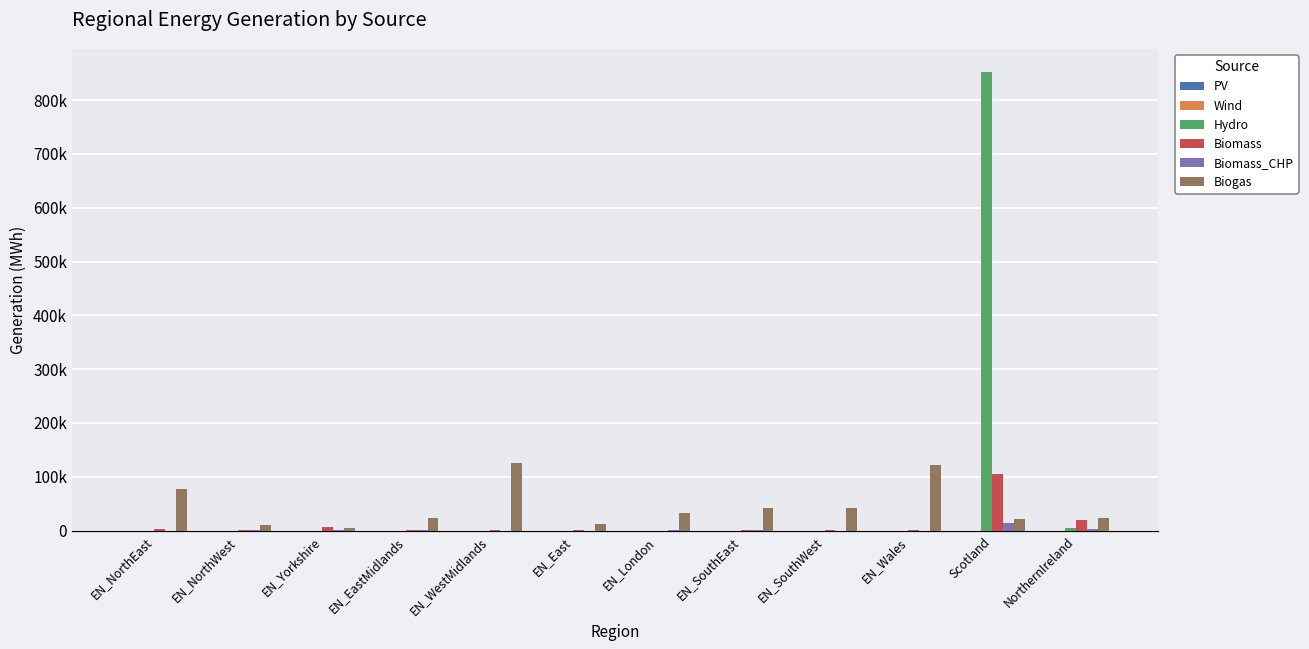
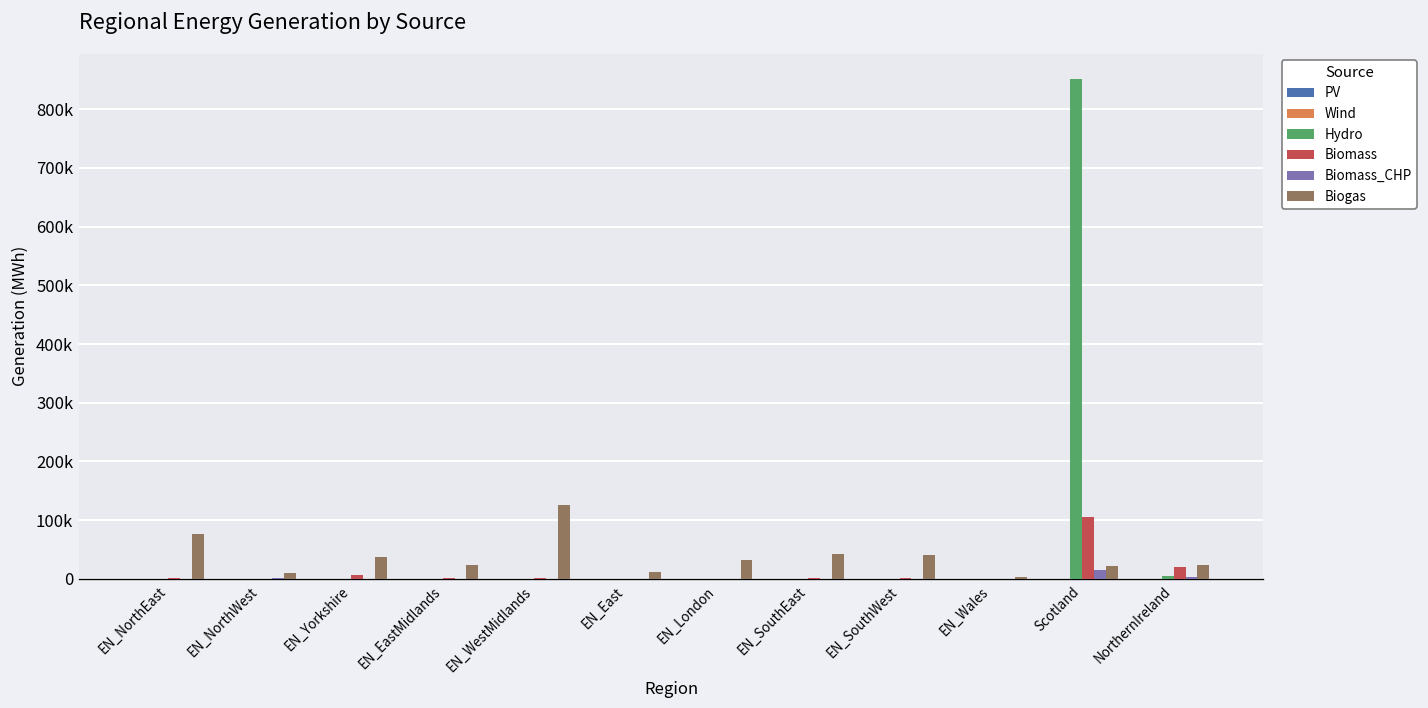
Biogas, EN_Yorkshire: 10000 -> 40000
Biogas, EN_Wales: 120000 -> 0
